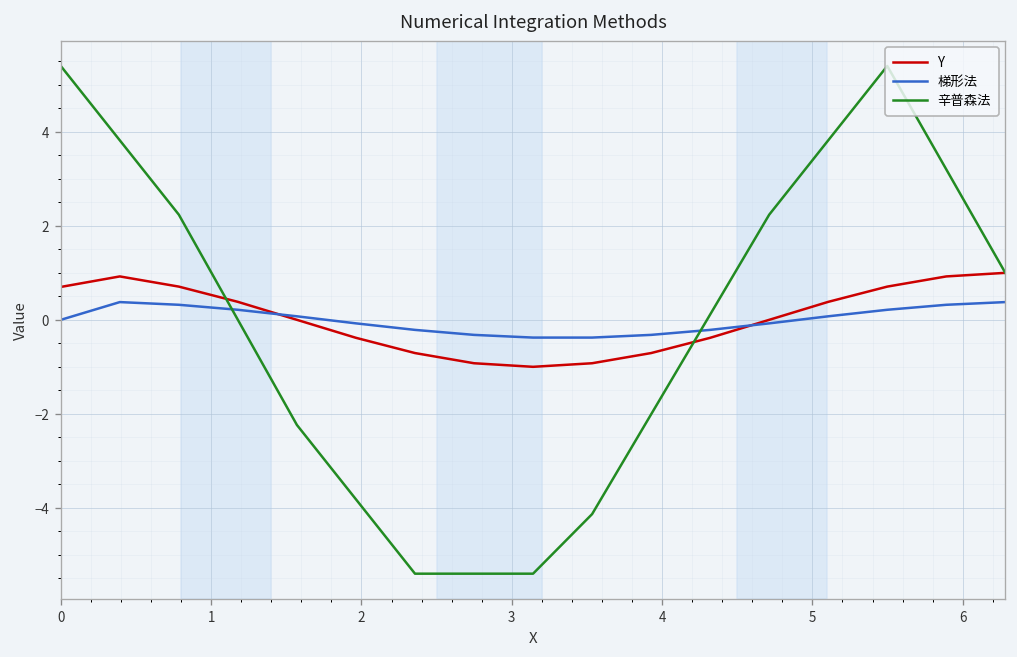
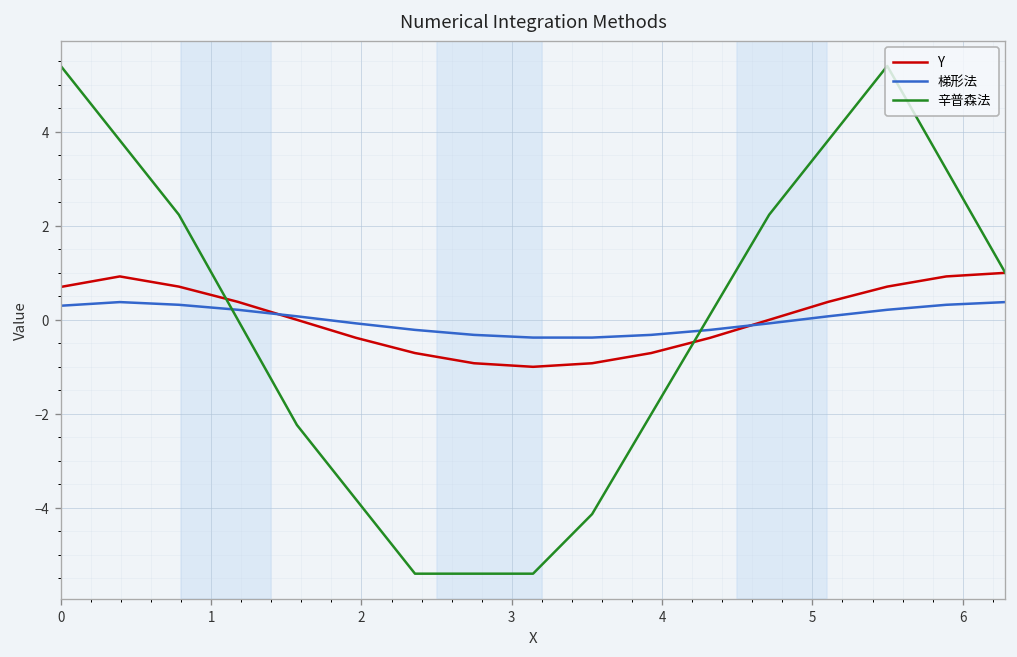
梯形法, 0: 0.0 -> 0.3
